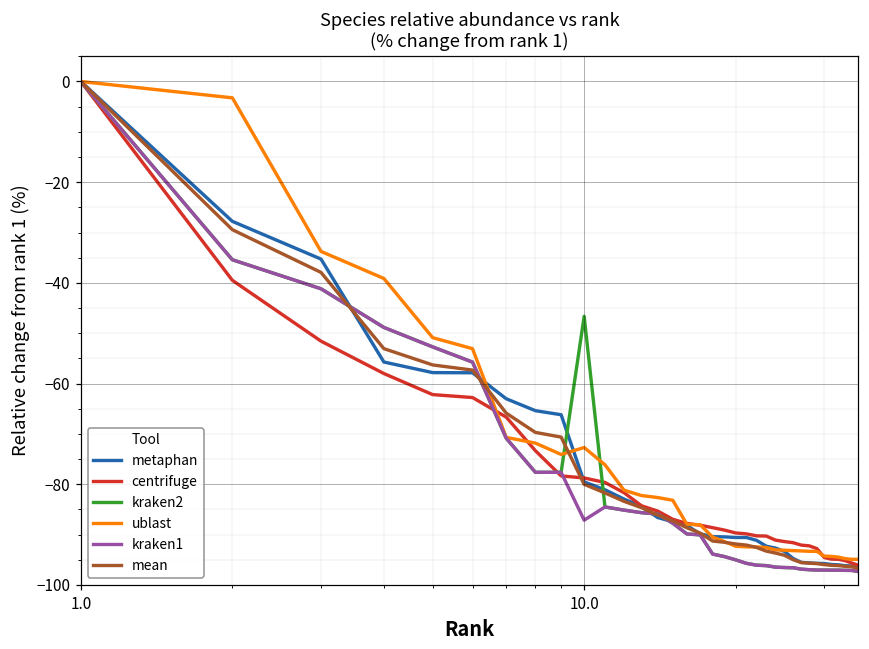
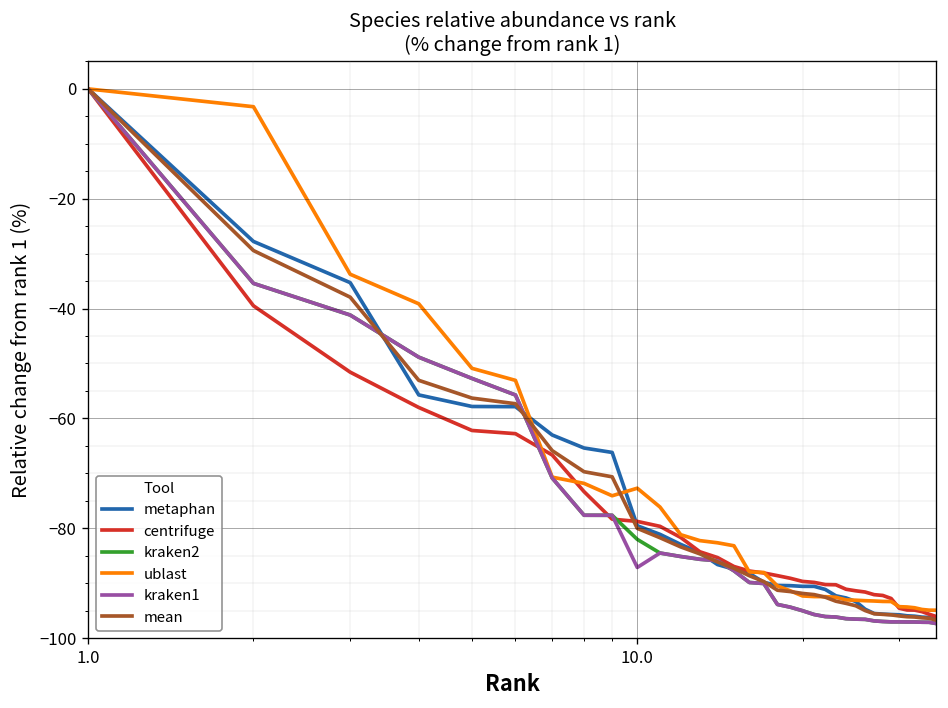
kraken2, 10.0: -47 -> -82
